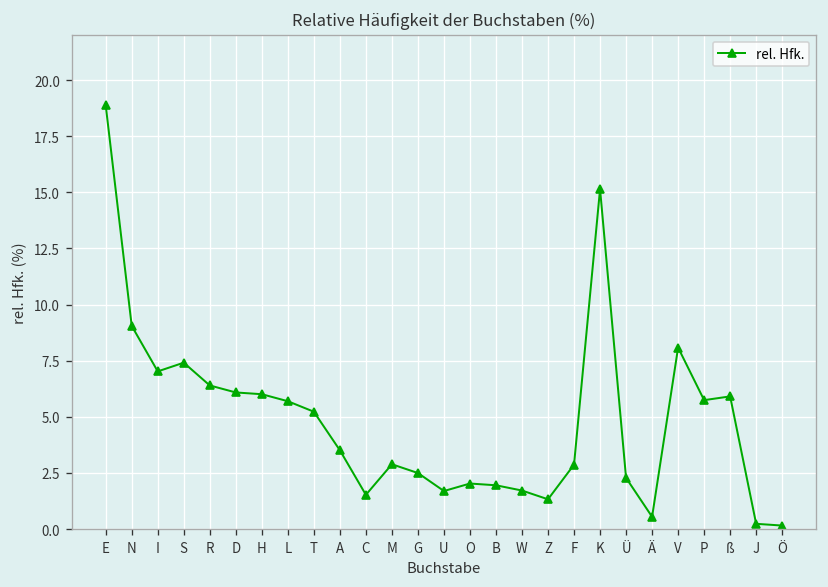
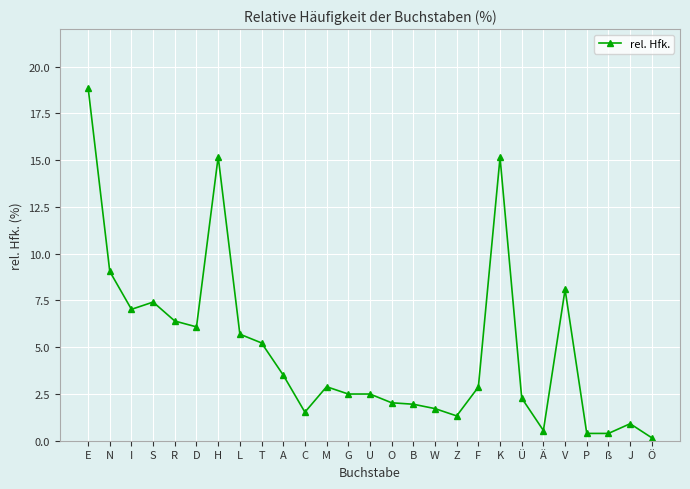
H: 6.0 -> 15.2
U: 1.7 -> 2.5
P: 5.7 -> 0.4
ß: 5.9 -> 0.4
J: 0.2 -> 0.9
